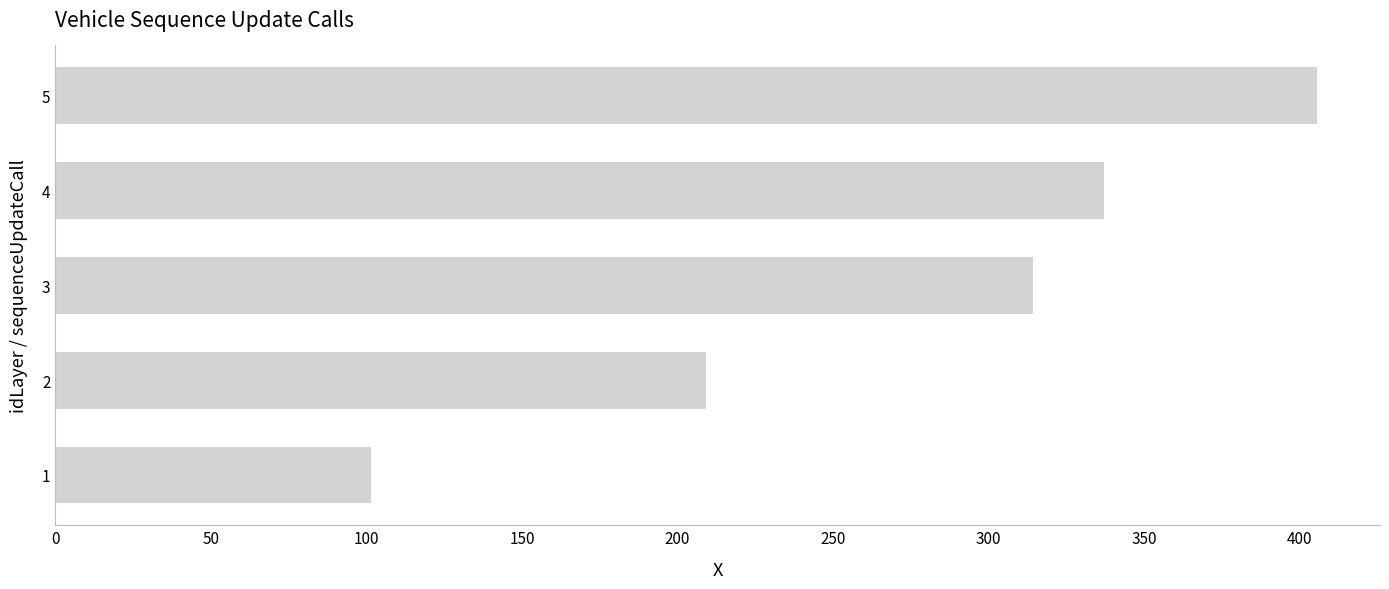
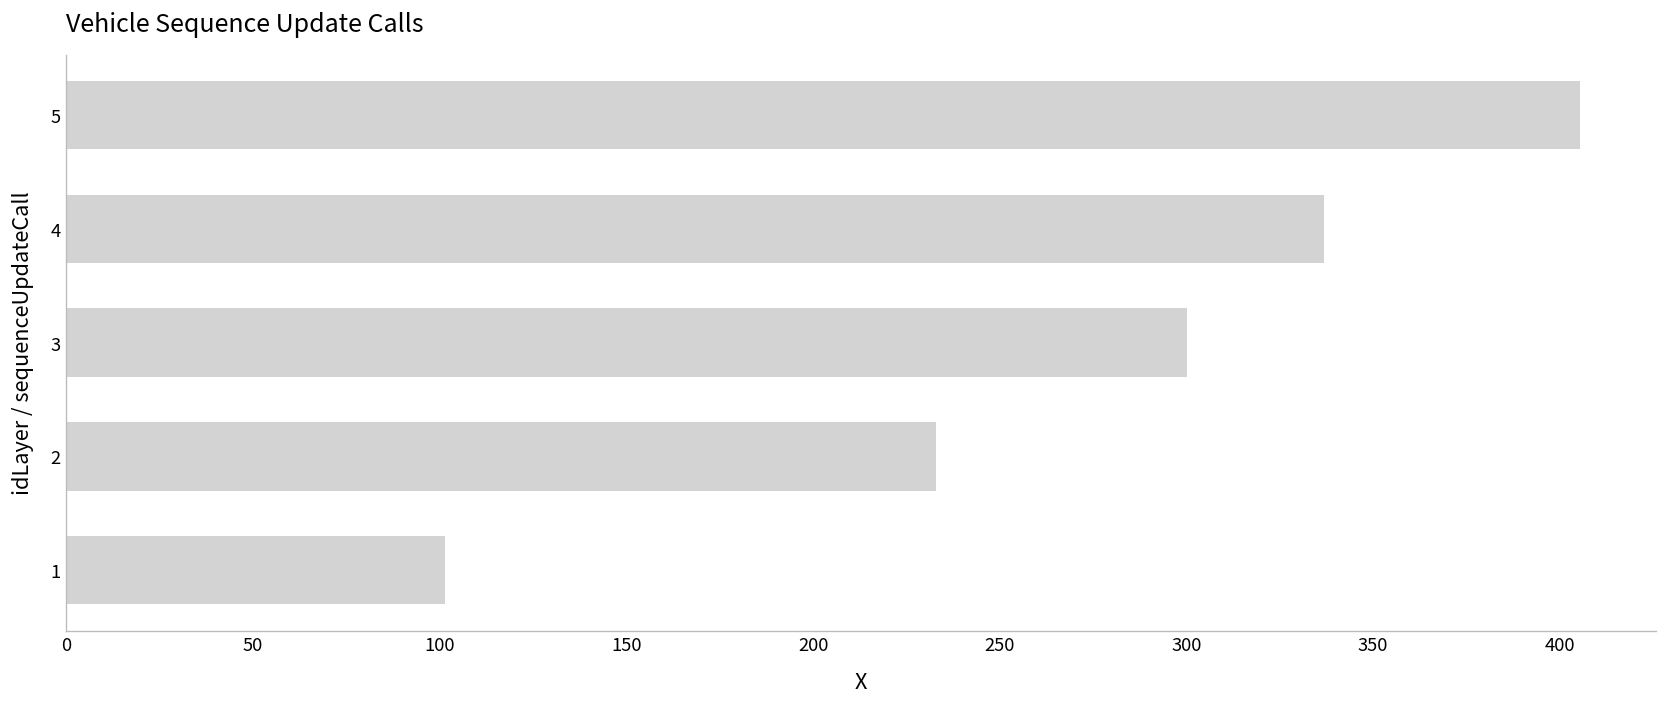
3: 314 -> 300
2: 209 -> 233
